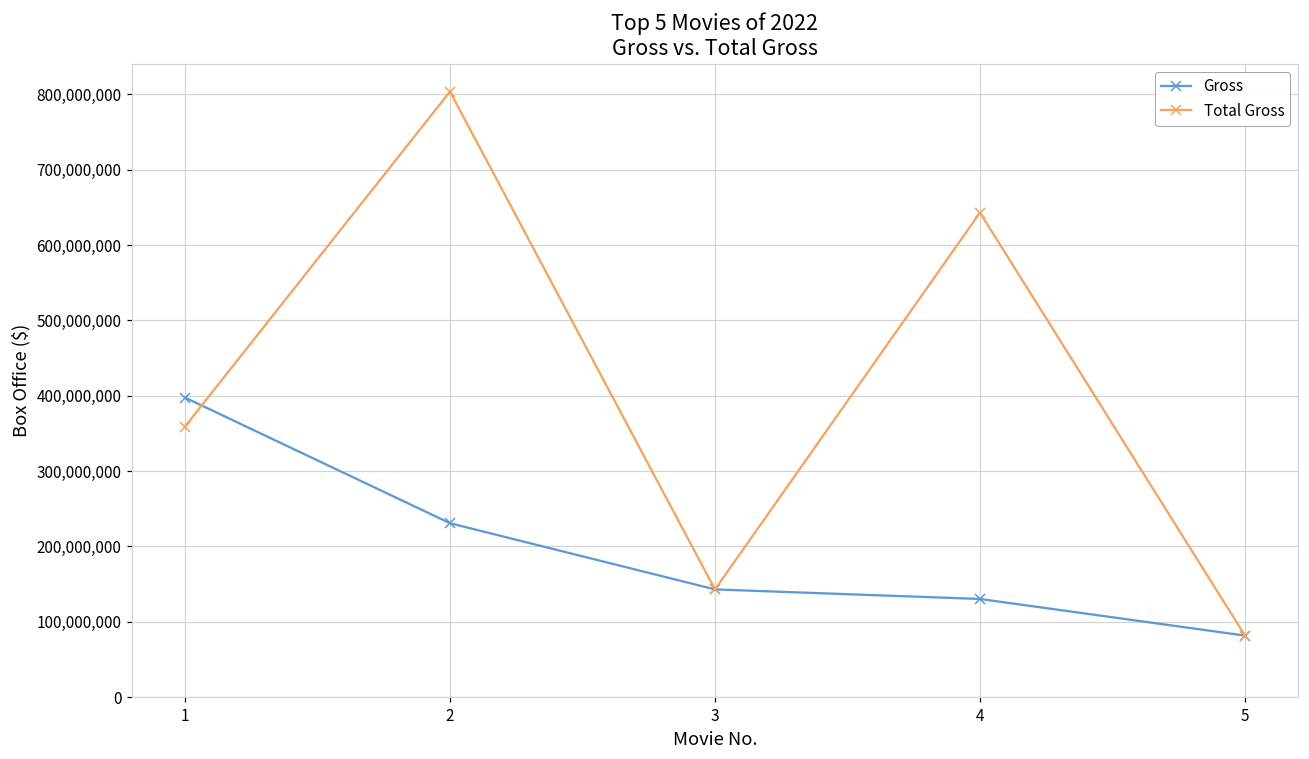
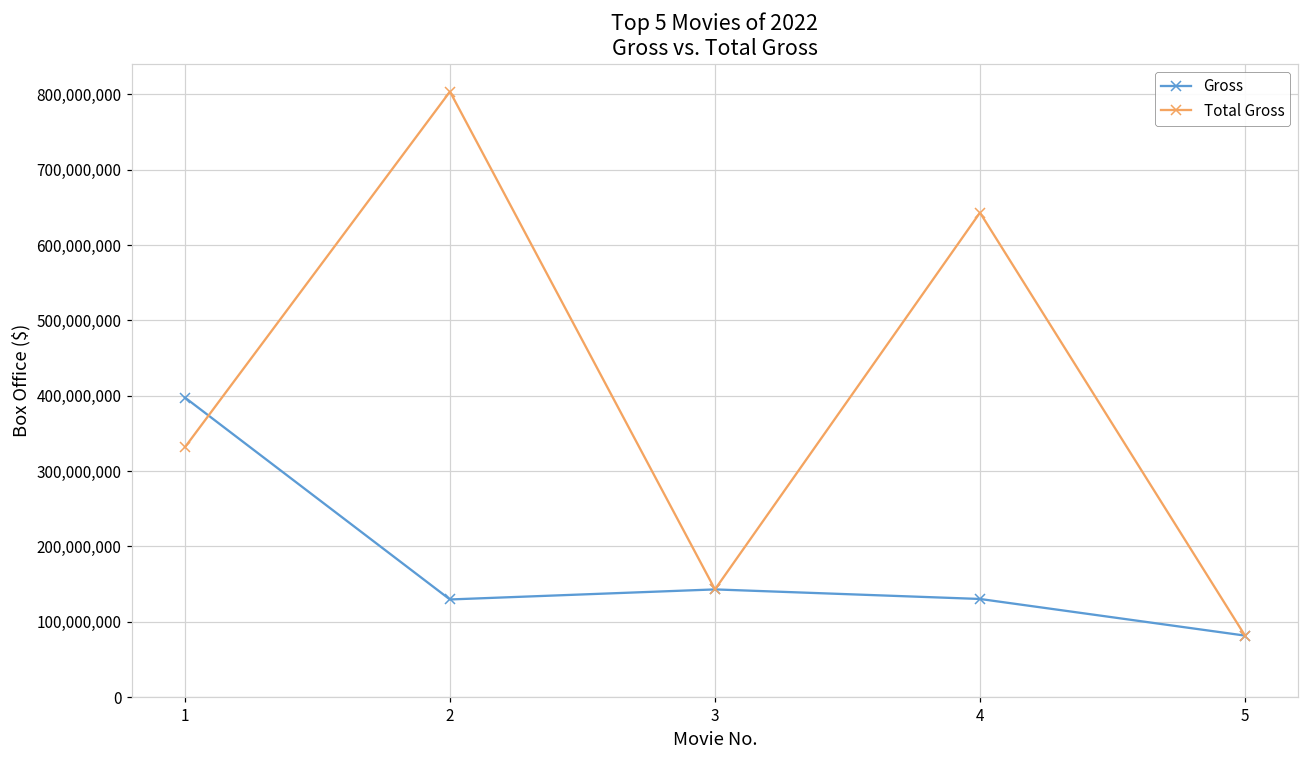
Total Gross, 1: 360,000,000 -> 330,000,000
Gross, 2: 230,000,000 -> 130,000,000
